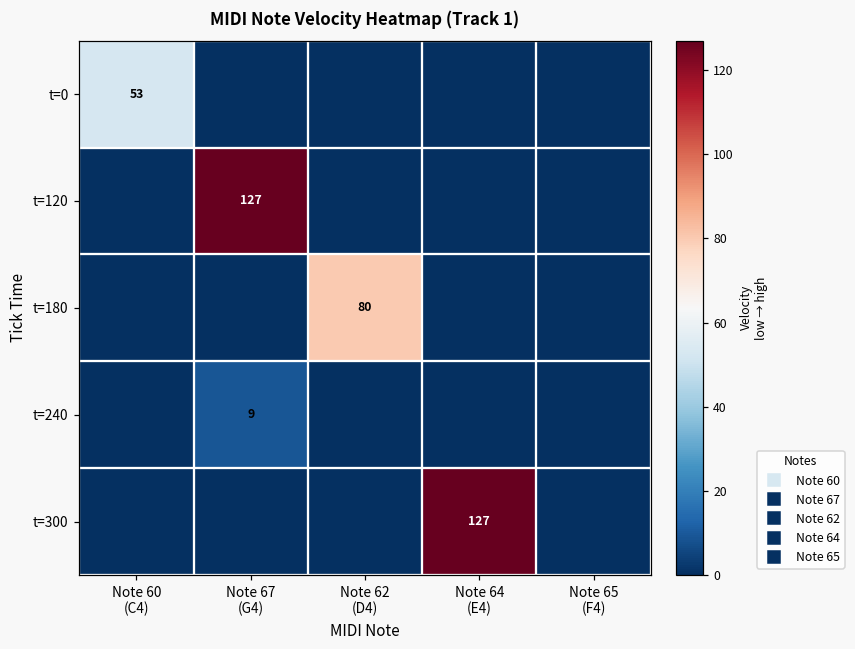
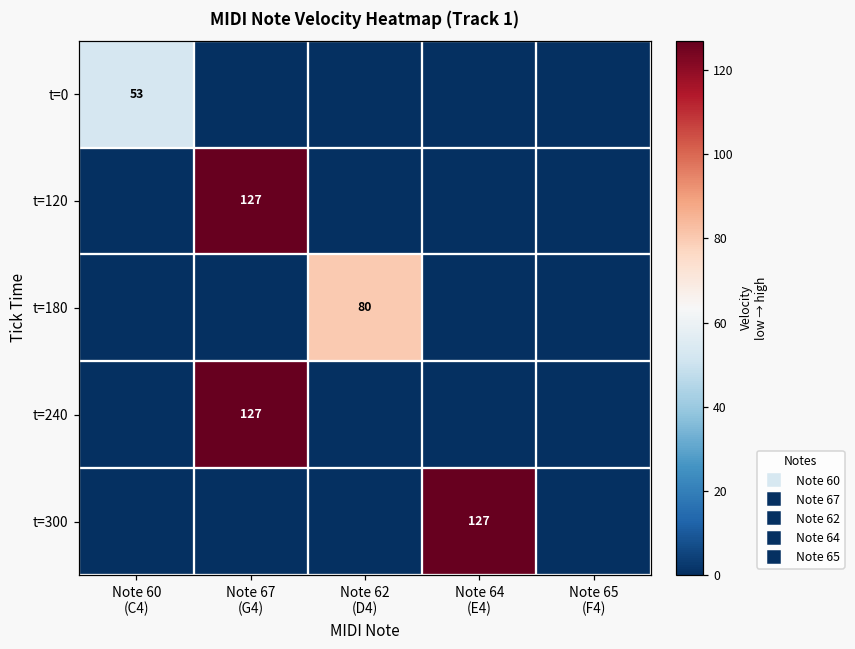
t=240, Note 67 (G4): 9 -> 127
